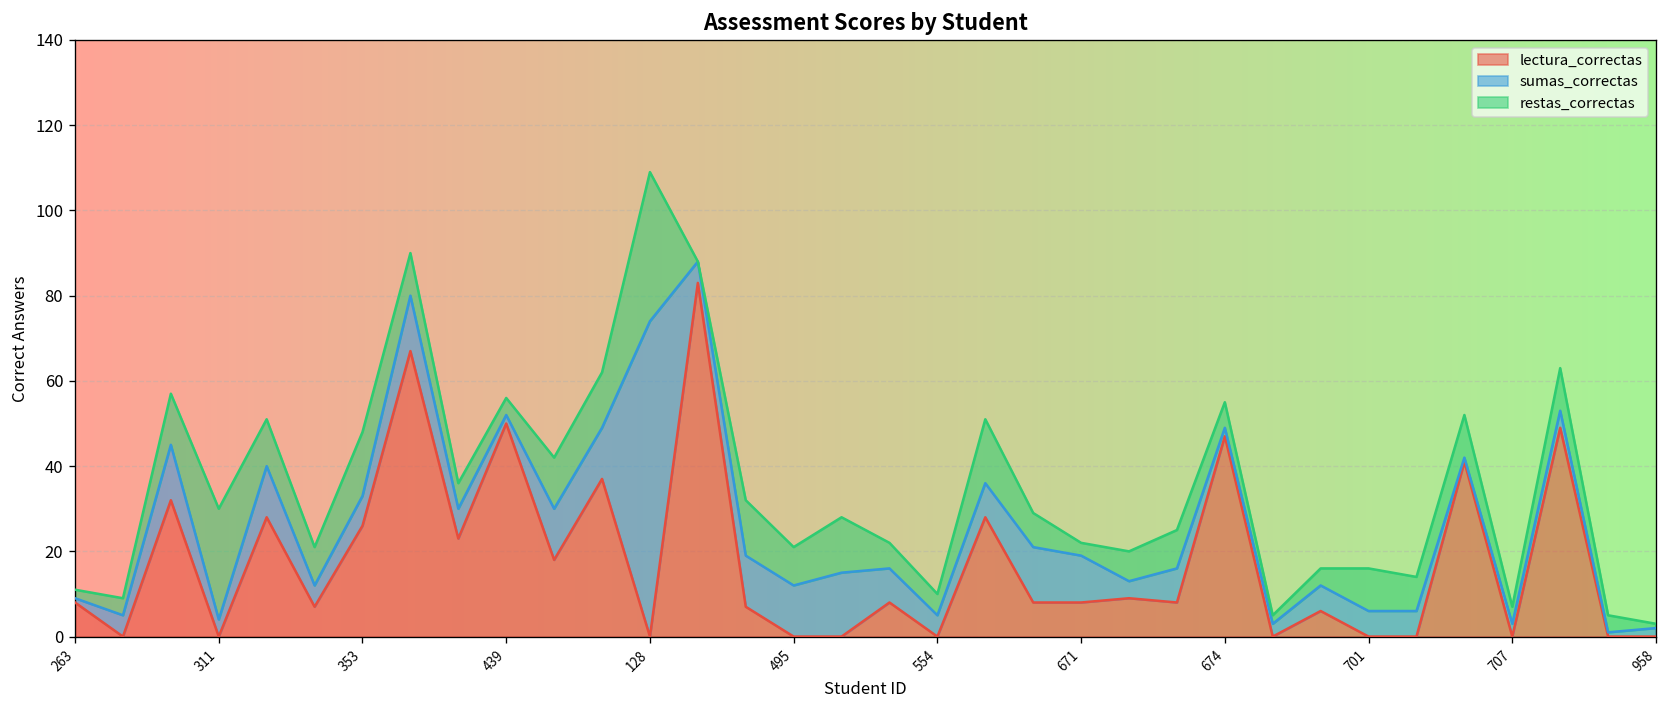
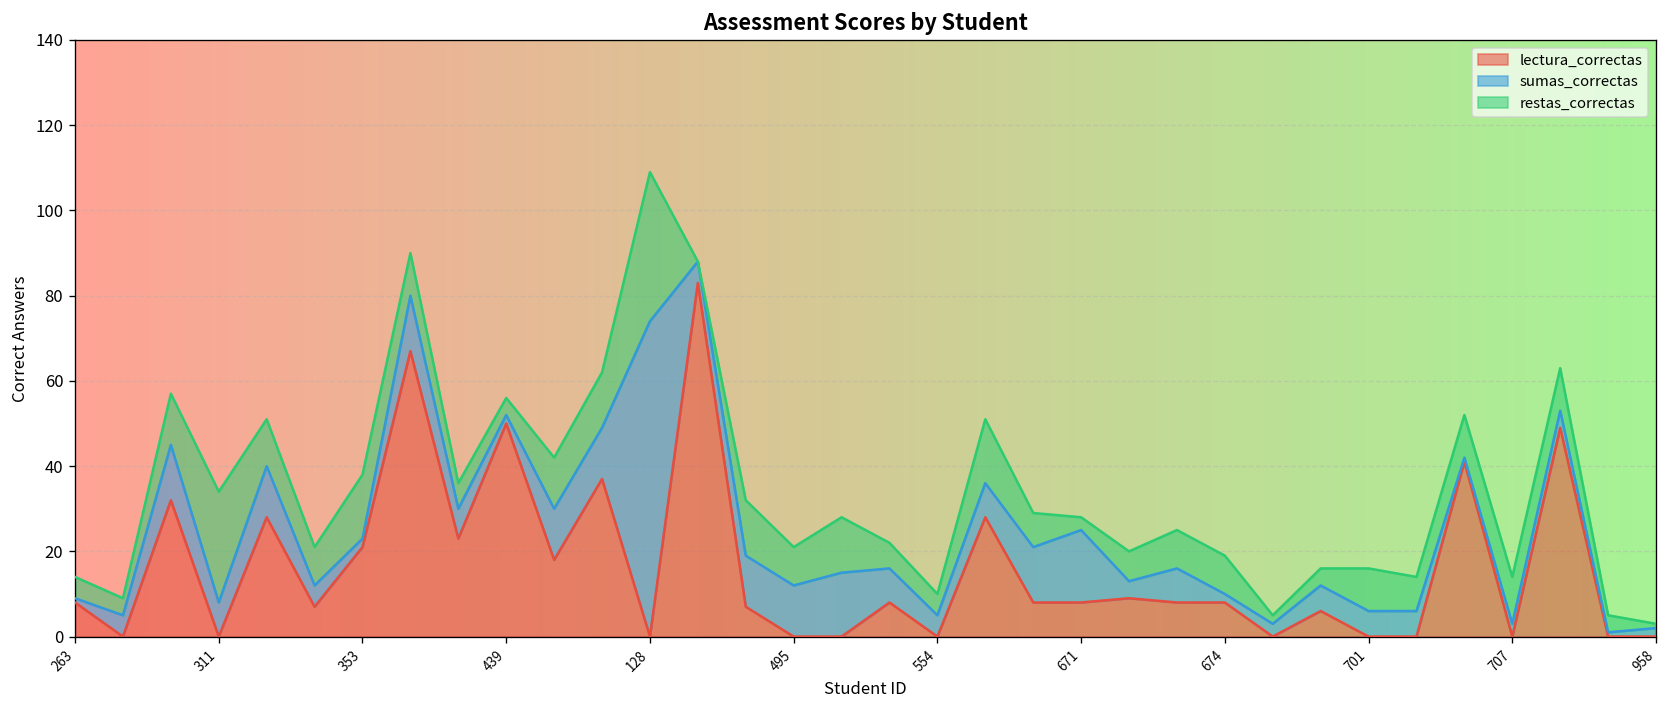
restas_correctas, 263: 2 -> 5
sumas_correctas, 311: 4 -> 8
lectura_correctas, 353: 26 -> 21
sumas_correctas, 353: 7 -> 2
sumas_correctas, 671: 11 -> 17
lectura_correctas, 674: 47 -> 8
restas_correctas, 674: 6 -> 9
restas_correctas, 707: 4 -> 11
